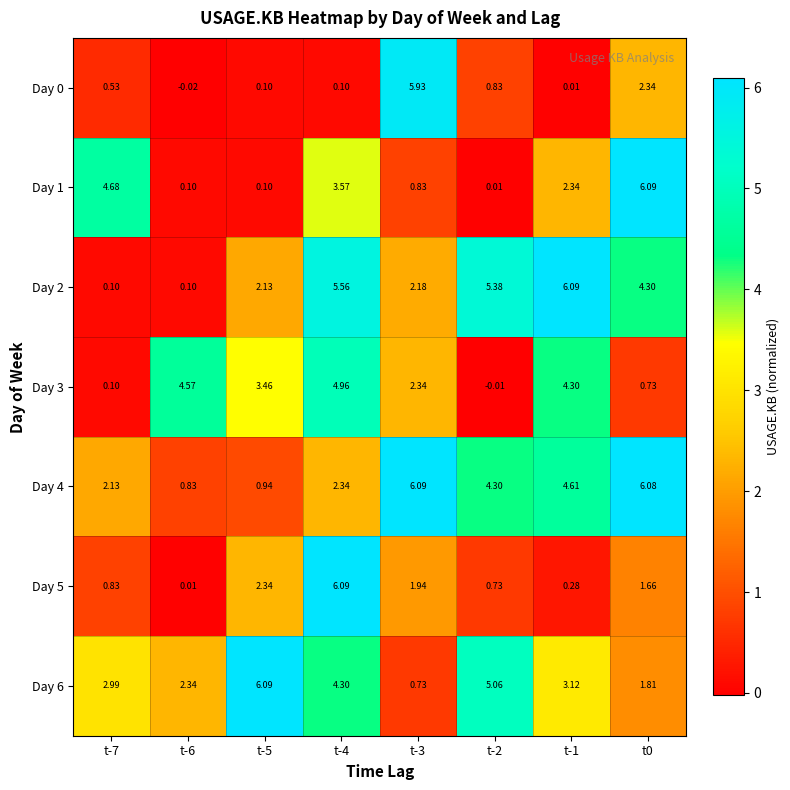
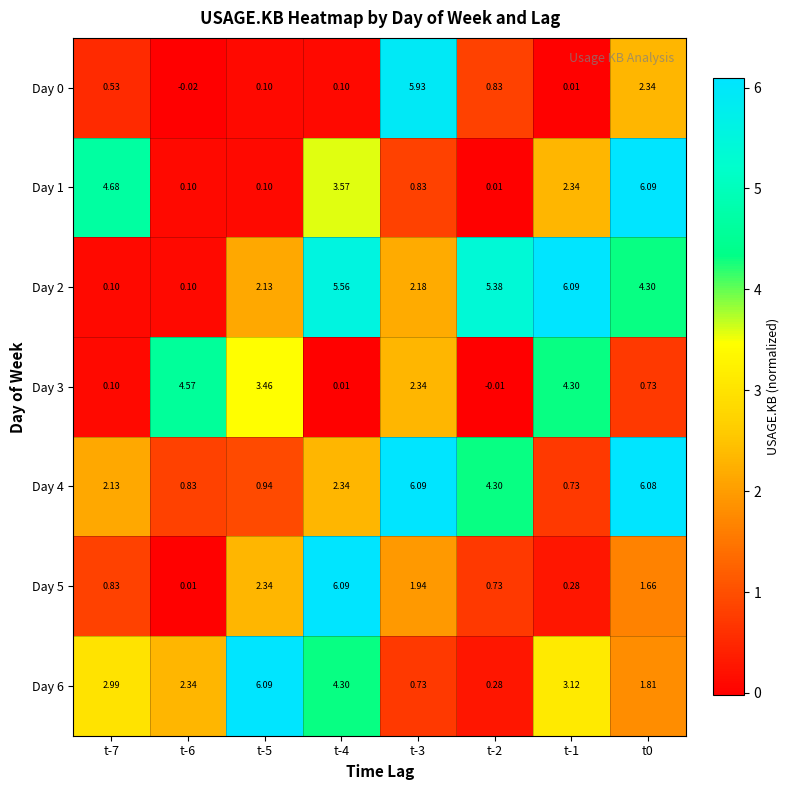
Day 3, t-4: 4.96 -> 0.01
Day 4, t-1: 4.61 -> 0.73
Day 6, t-2: 5.06 -> 0.28
